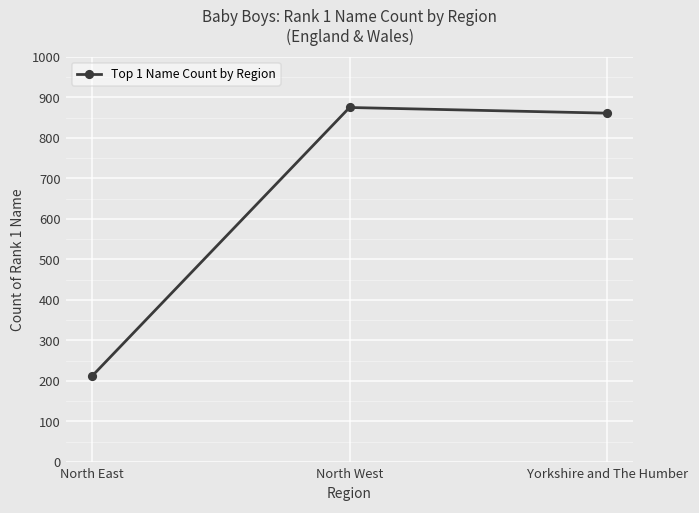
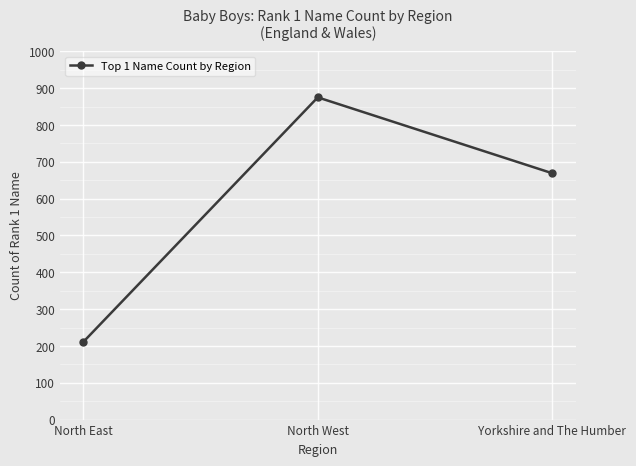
Yorkshire and The Humber: 860 -> 670
